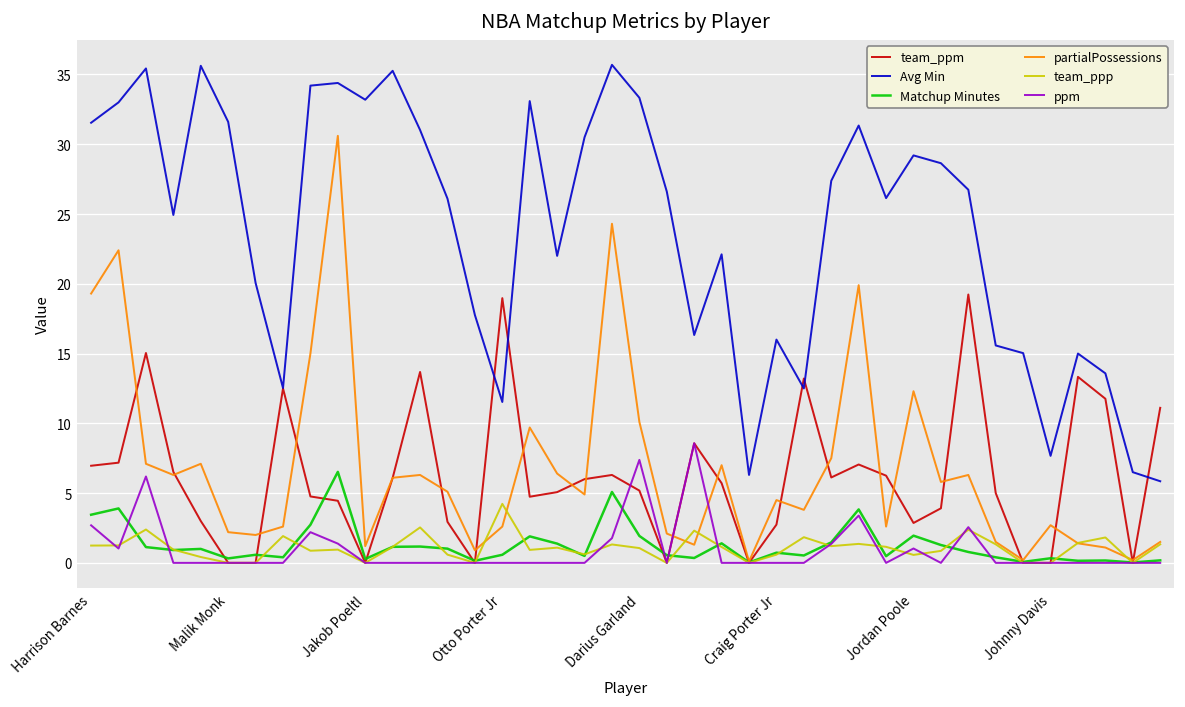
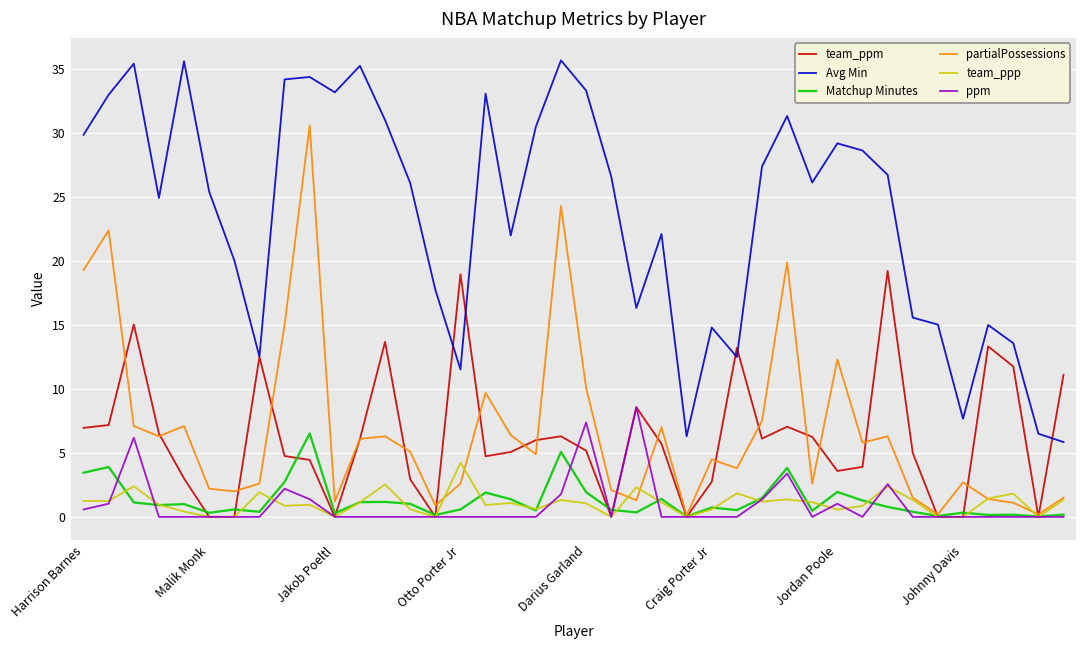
Avg Min, Harrison Barnes: 31.5 -> 29.9
ppm, Harrison Barnes: 2.7 -> 0.6
Avg Min, Malik Monk: 31.6 -> 25.4
Avg Min, Craig Porter Jr: 16.0 -> 14.8
team_ppm, Jordan Poole: 2.9 -> 3.6
